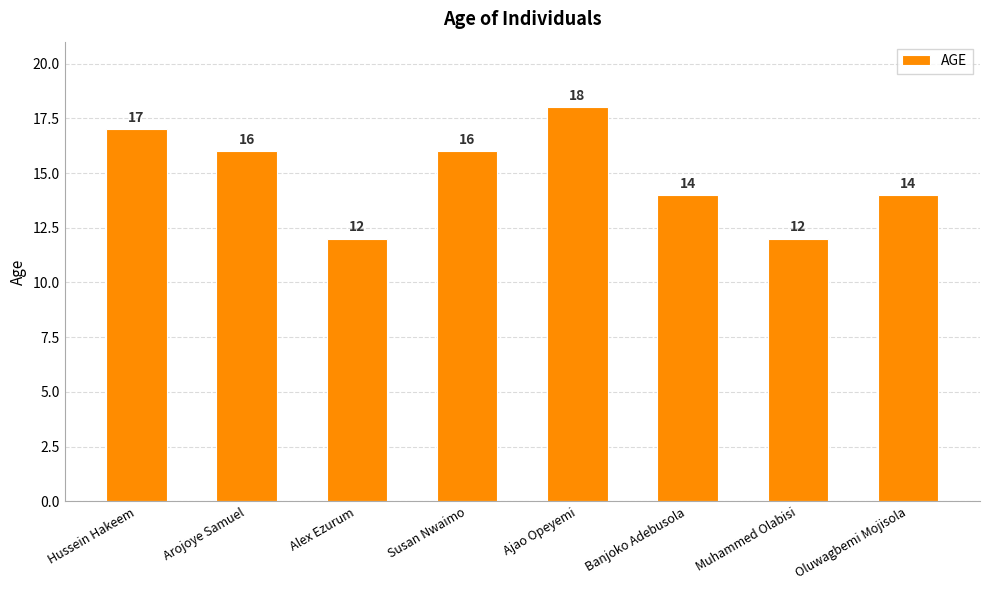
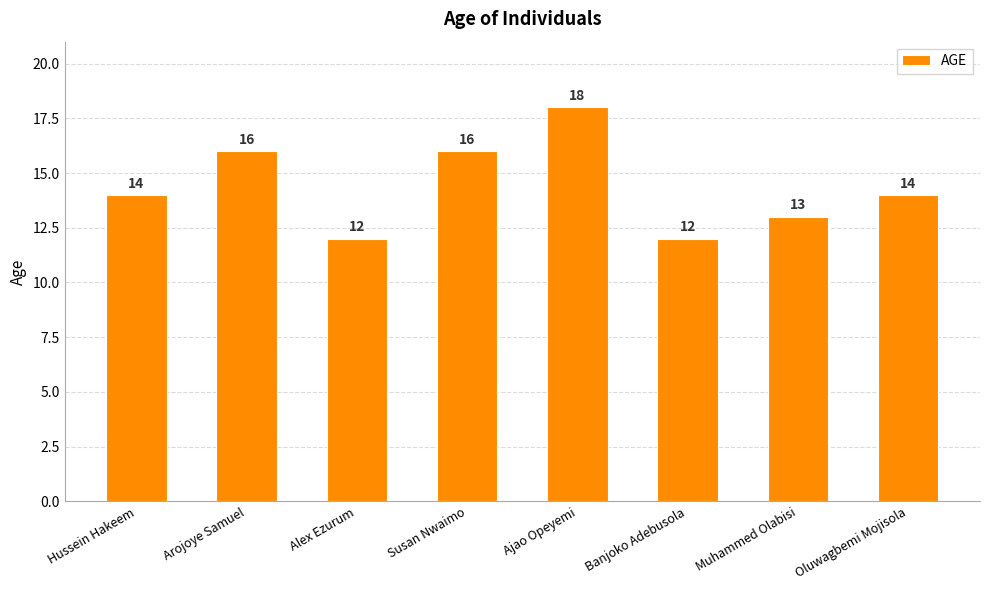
Hussein Hakeem: 17 -> 14
Banjoko Adebusola: 14 -> 12
Muhammed Olabisi: 12 -> 13
